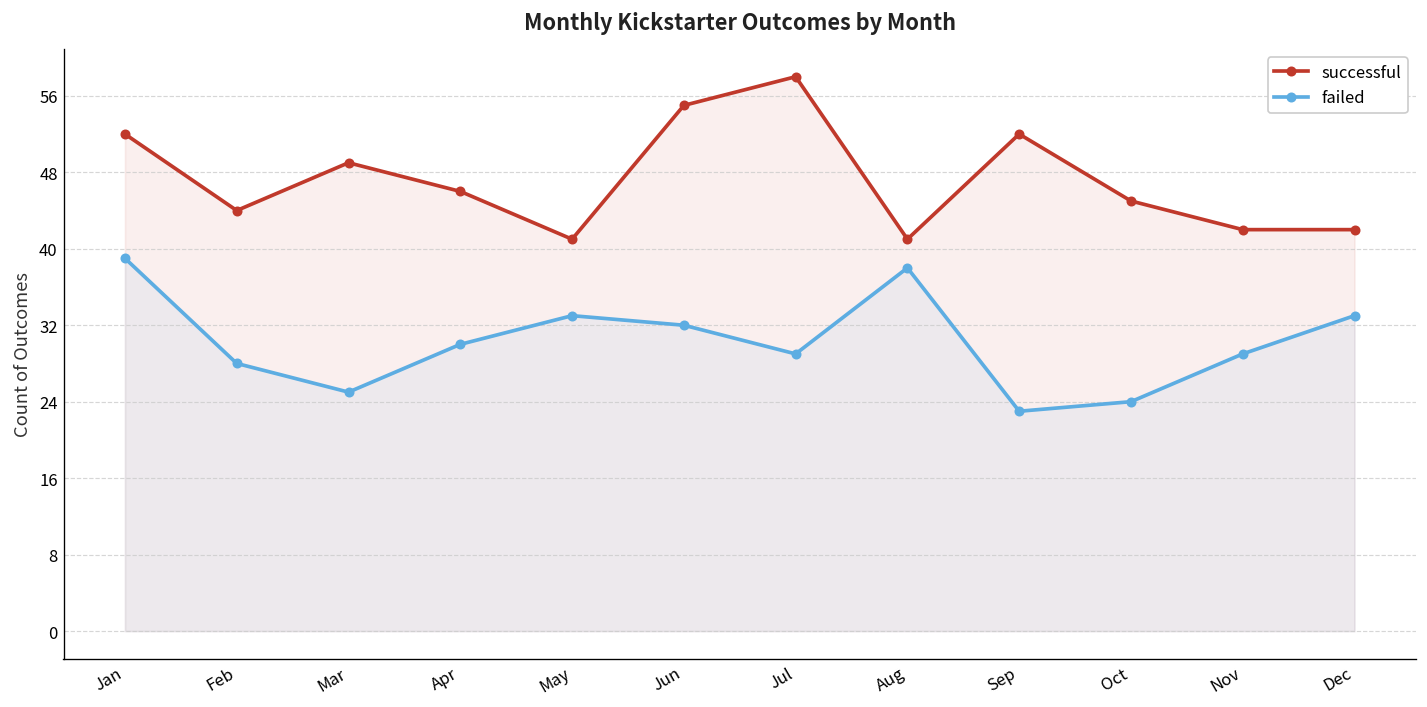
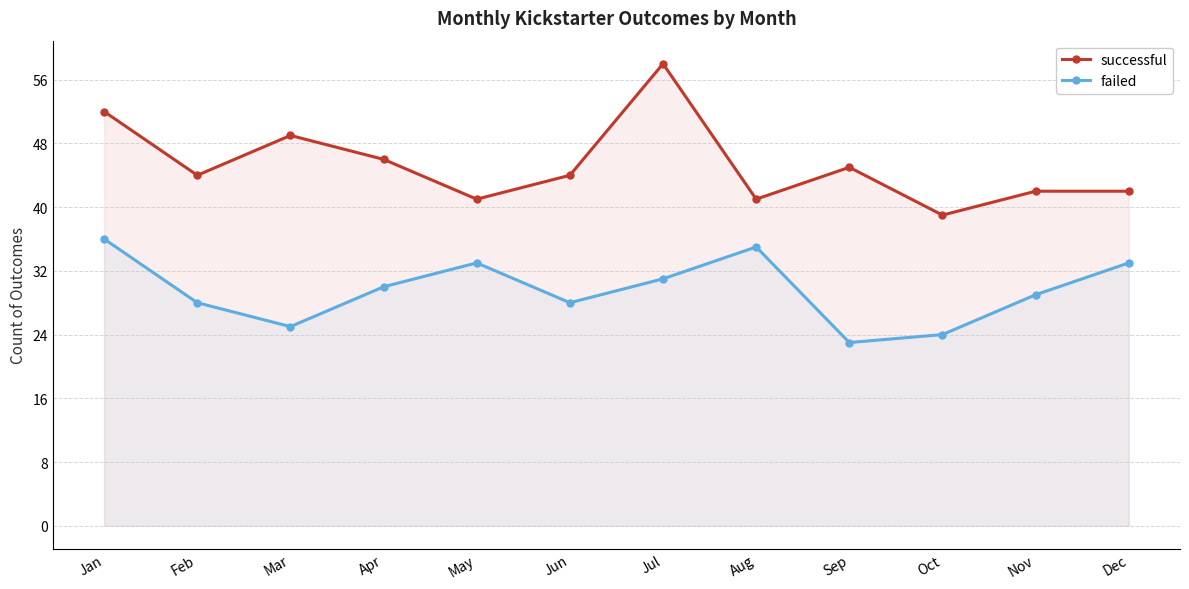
failed, Jan: 39 -> 36
successful, Jun: 55 -> 44
failed, Jun: 32 -> 28
failed, Jul: 29 -> 31
failed, Aug: 38 -> 35
successful, Sep: 52 -> 45
successful, Oct: 45 -> 39
